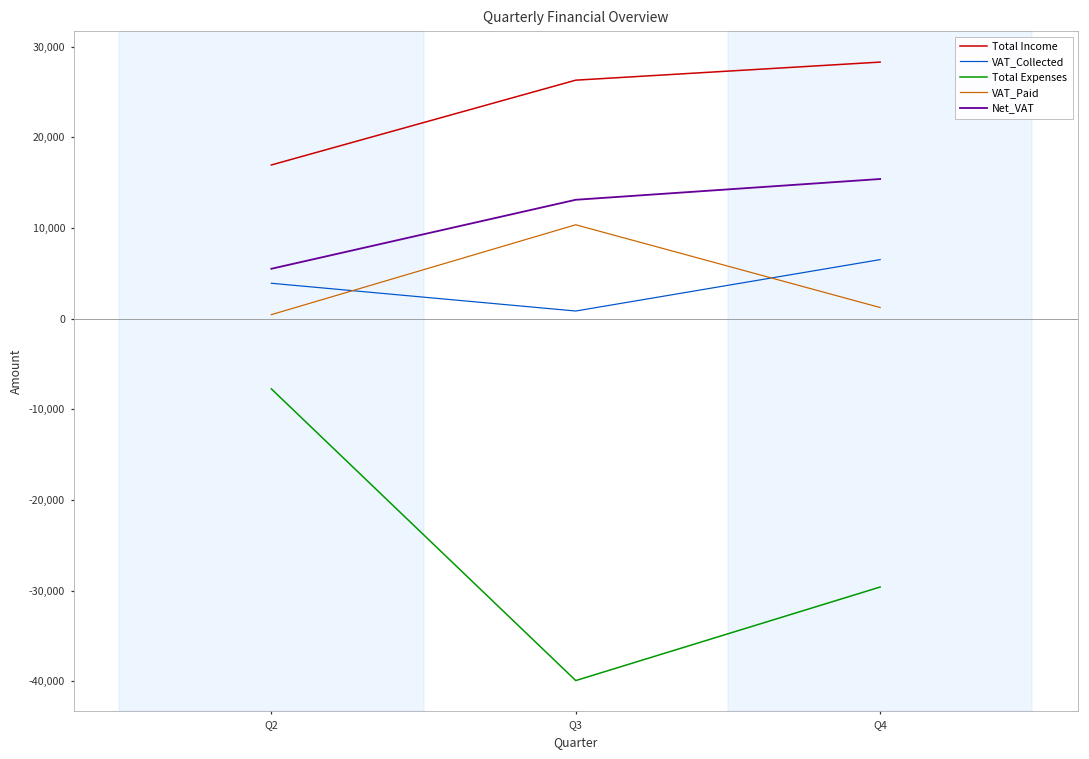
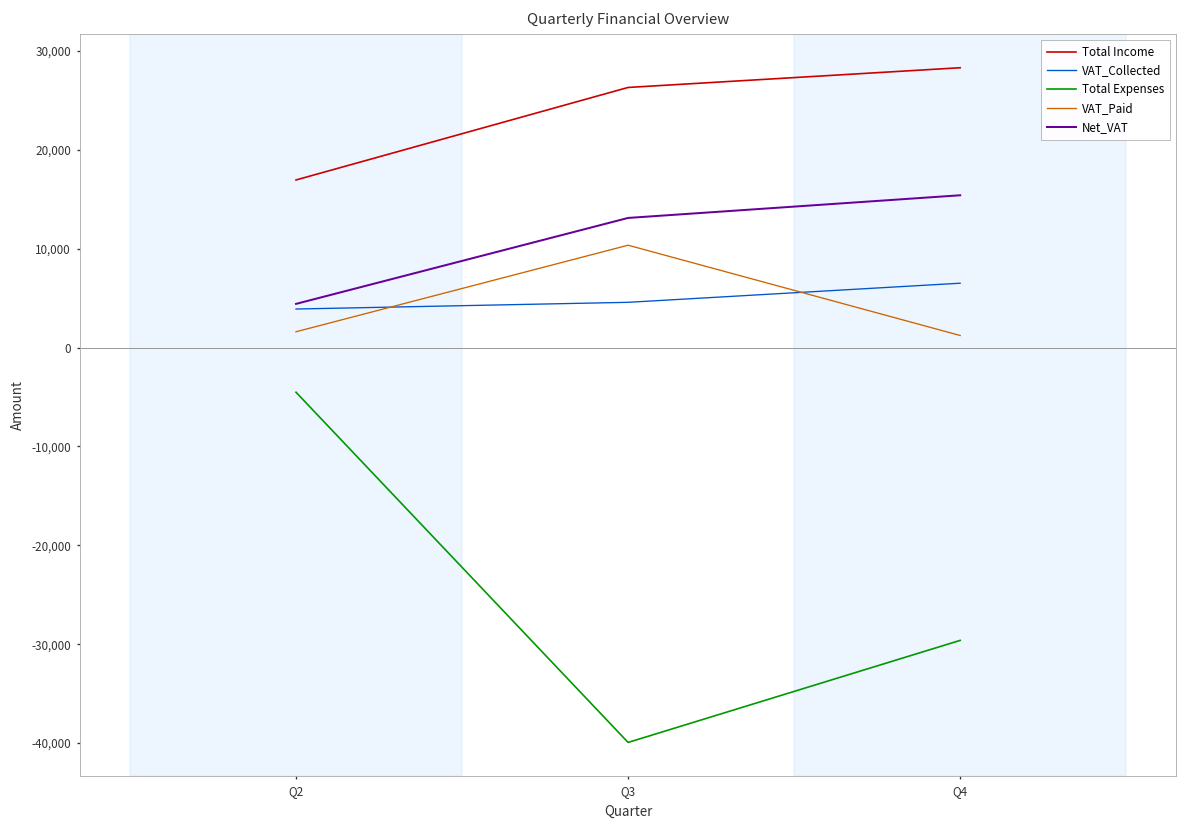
Total Expenses, Q2: -8,000 -> -5,000
VAT_Paid, Q2: 0 -> 2,000
Net_VAT, Q2: 5,000 -> 4,000
VAT_Collected, Q3: 1,000 -> 5,000
